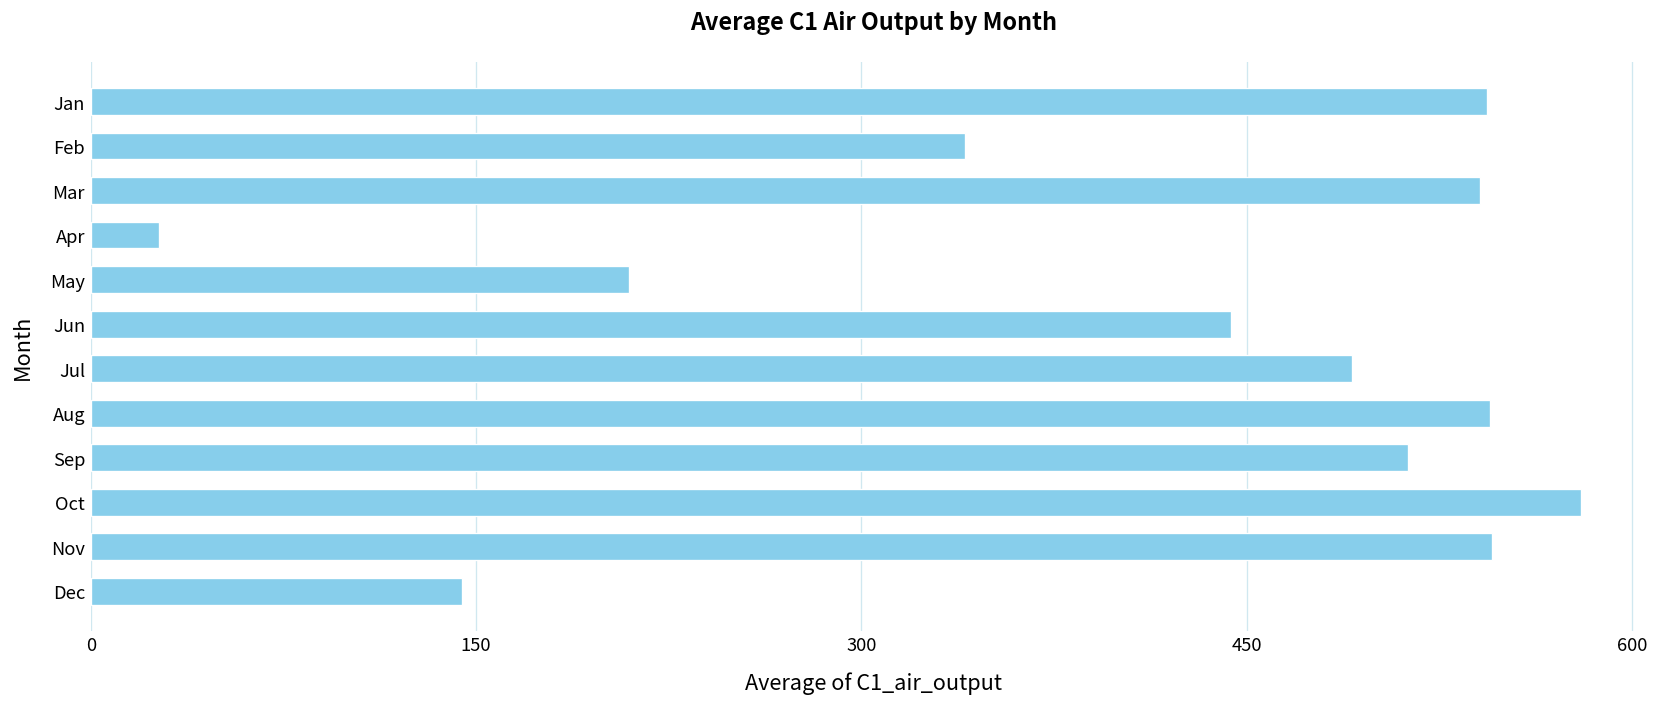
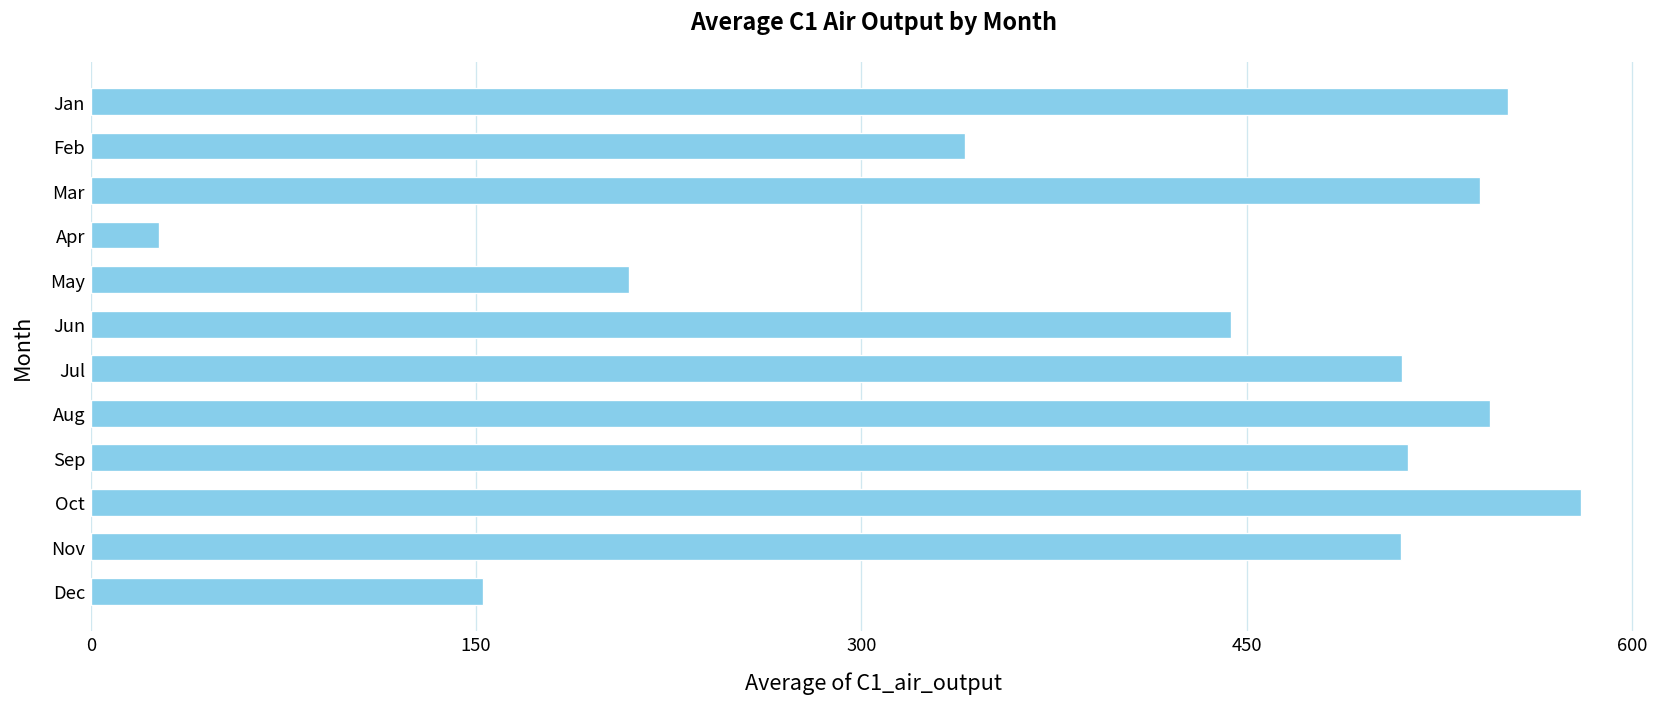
Jan: 544 -> 552
Jul: 491 -> 510
Nov: 546 -> 510
Dec: 144 -> 153
